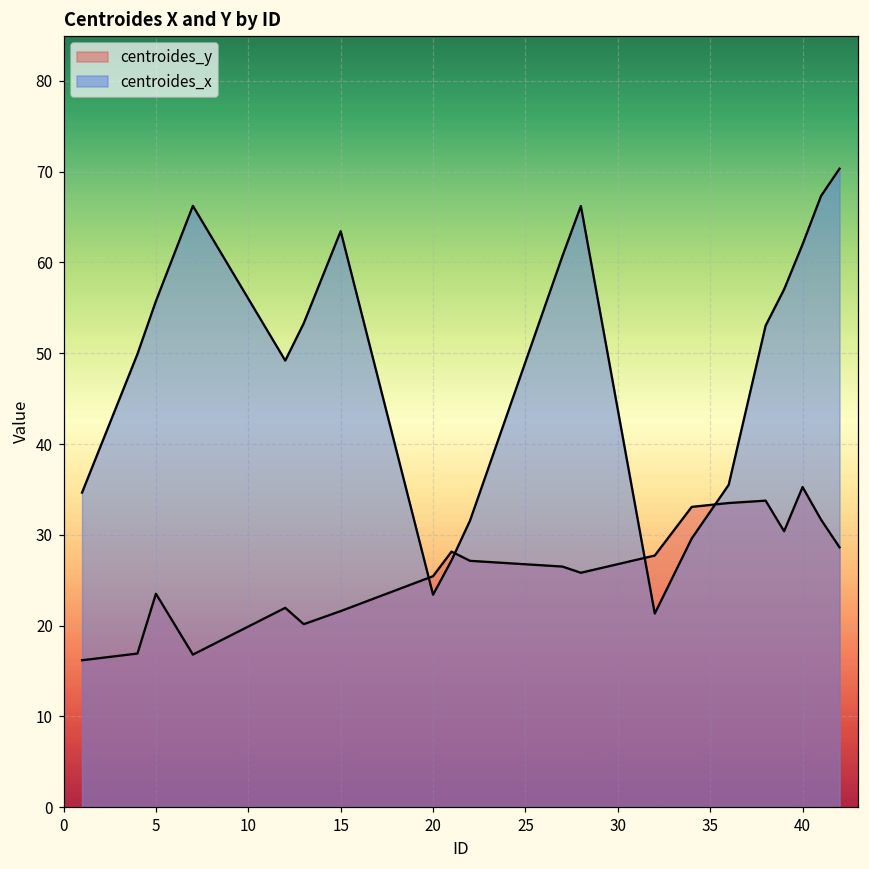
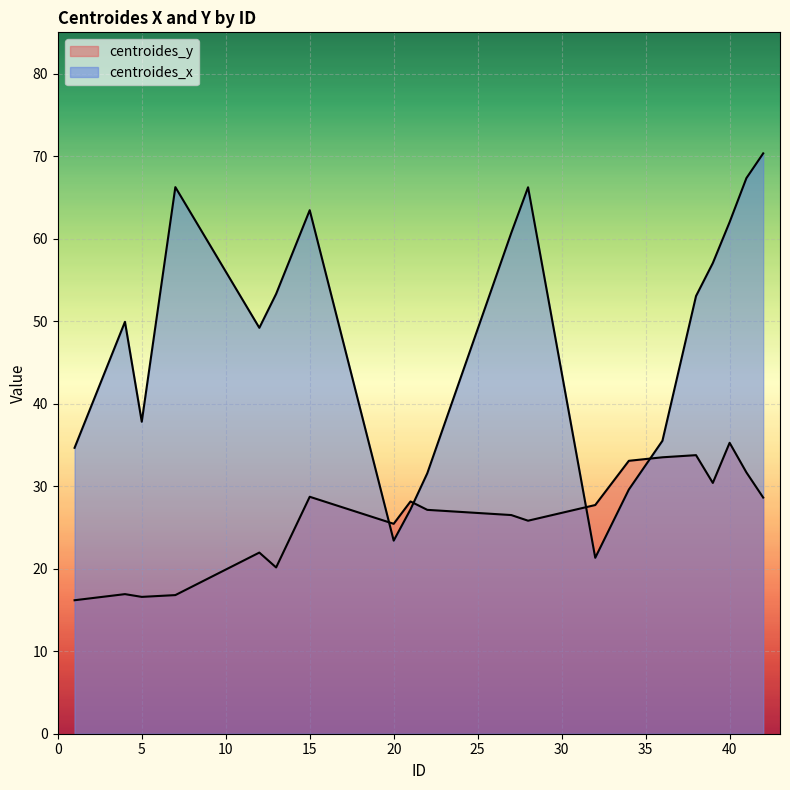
centroides_y, 5: 24 -> 17
centroides_x, 5: 56 -> 38
centroides_y, 15: 22 -> 29
